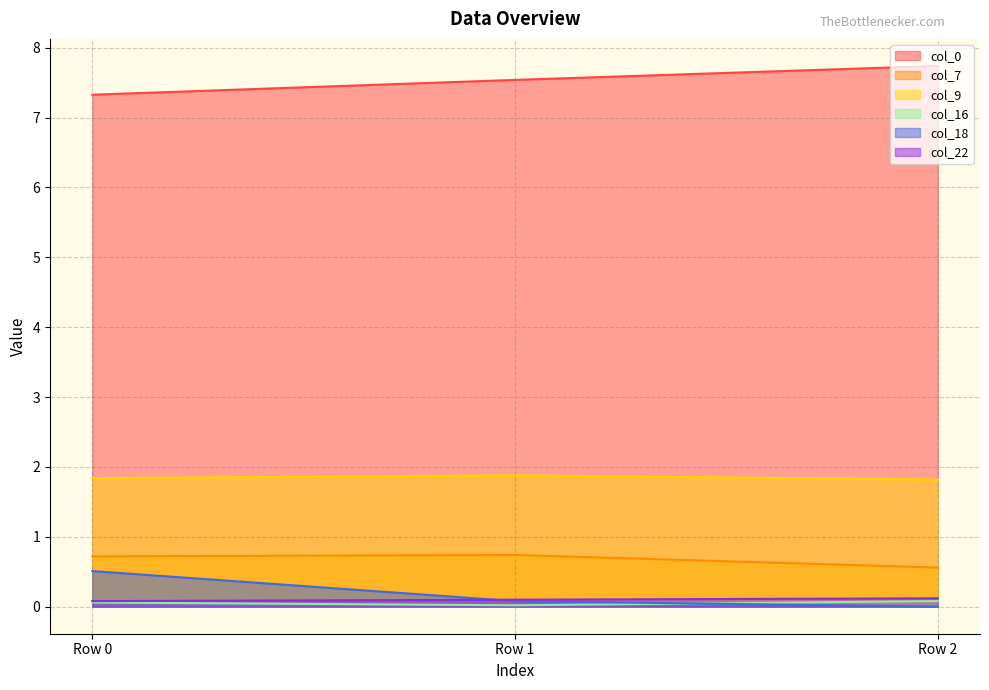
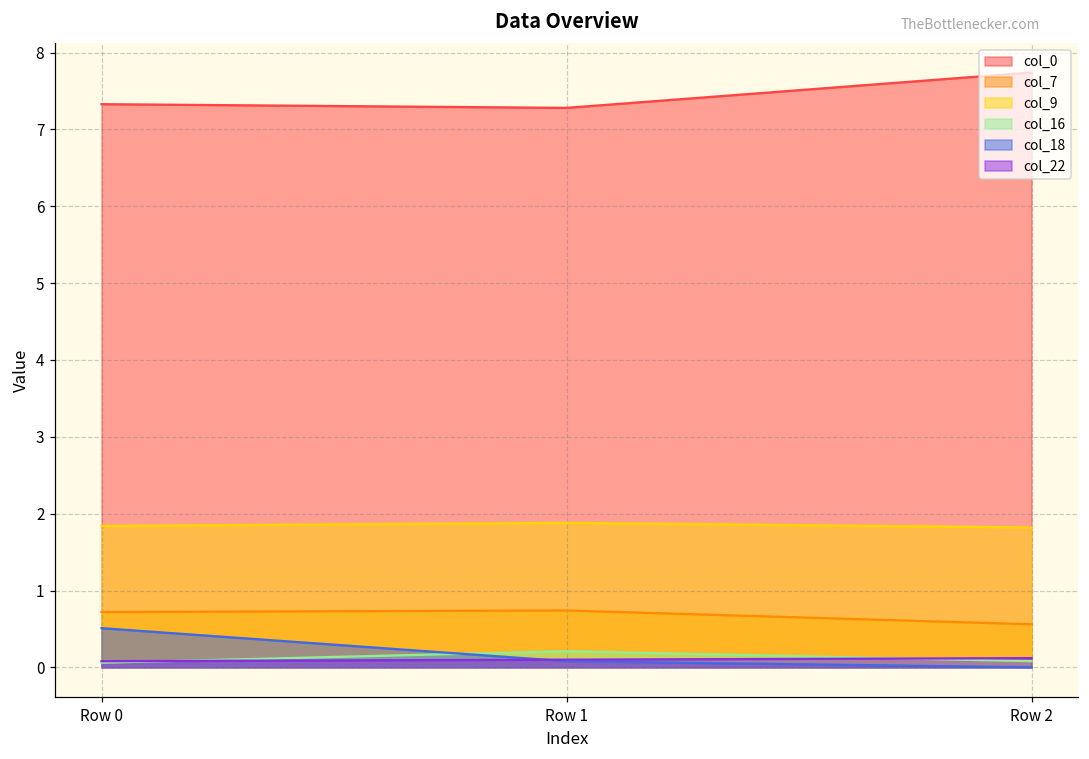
col_0, Row 1: 7.5 -> 7.3
col_16, Row 1: 0.0 -> 0.2
